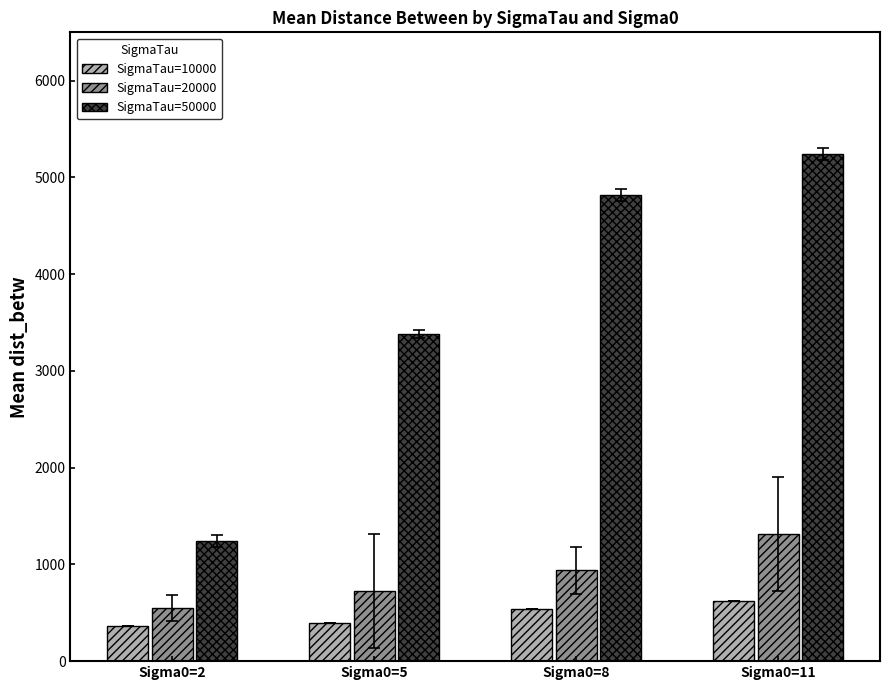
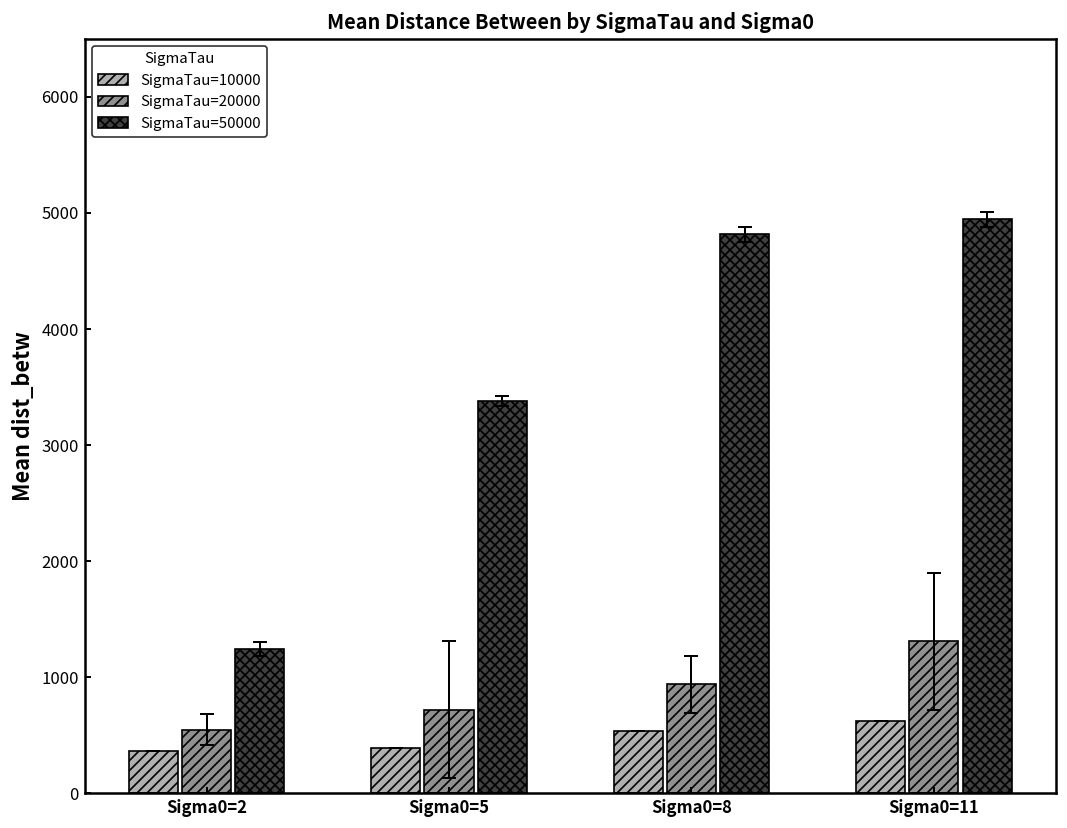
SigmaTau=50000, Sigma0=11: 5200 -> 4900
